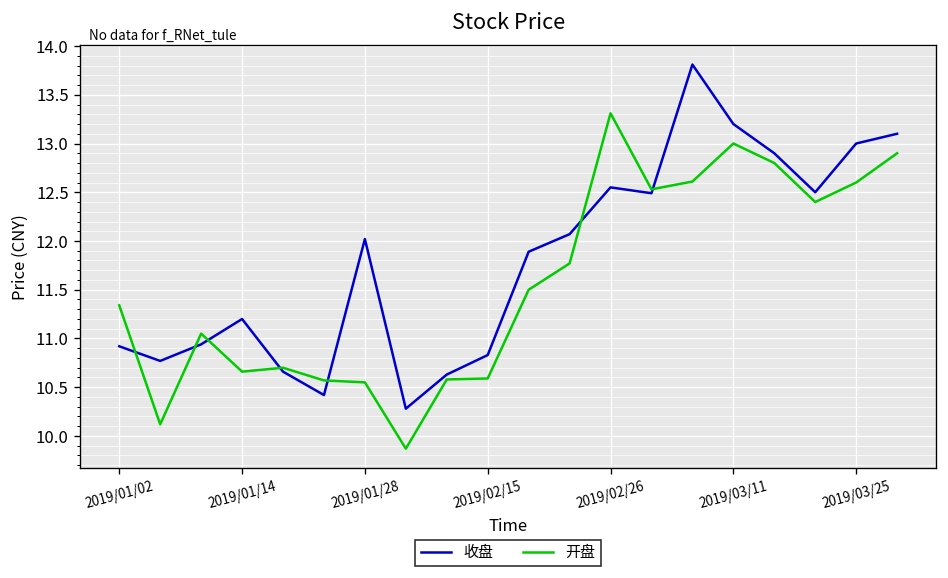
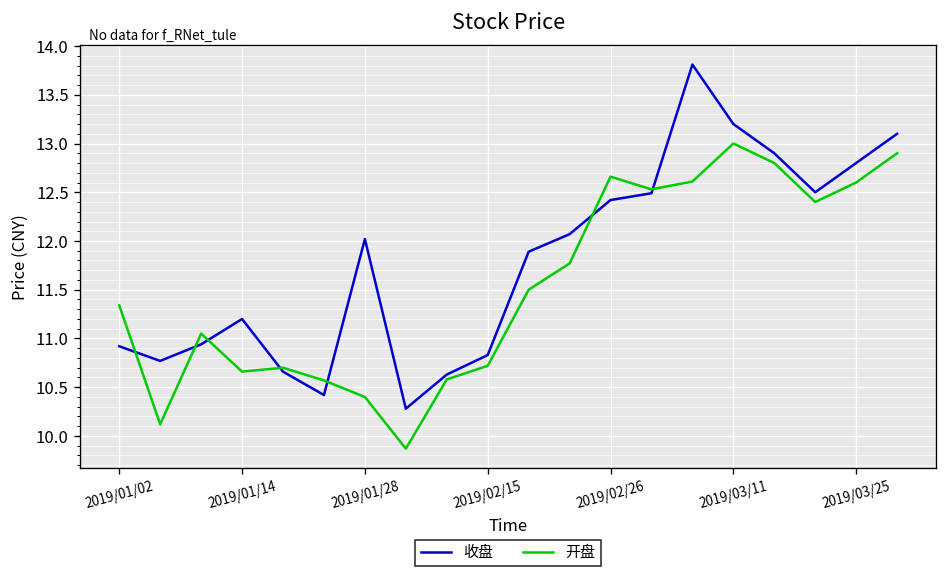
开盘, 2019/01/28: 10.6 -> 10.4
开盘, 2019/02/15: 10.6 -> 10.7
收盘, 2019/02/26: 12.6 -> 12.4
开盘, 2019/02/26: 13.3 -> 12.7
收盘, 2019/03/25: 13.0 -> 12.8
